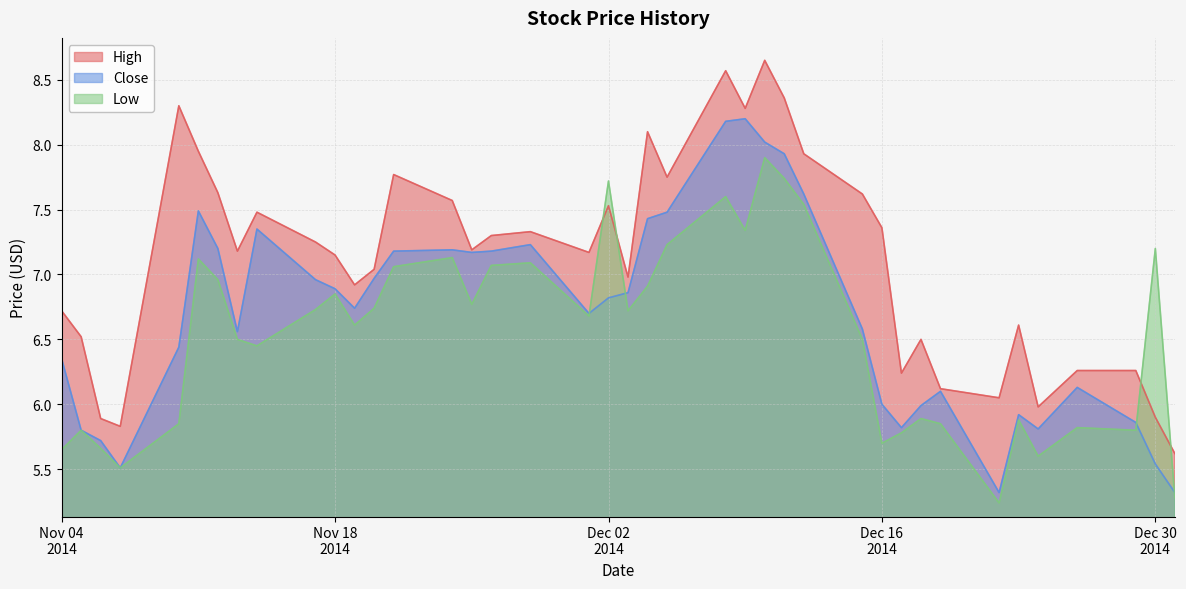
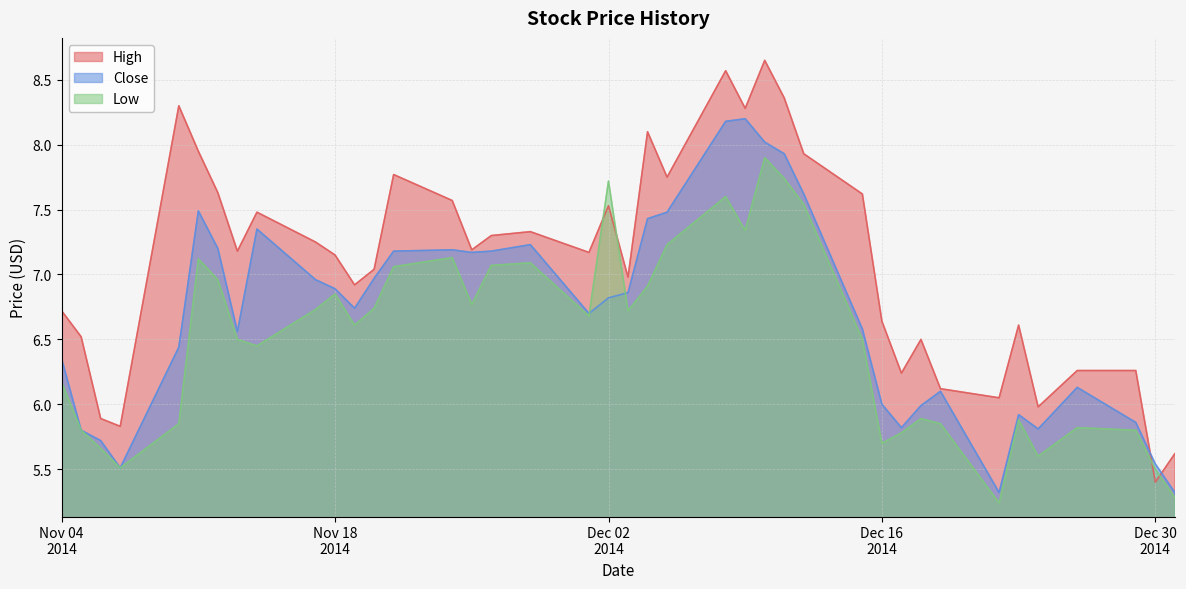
Low, Nov 04 2014: 5.65 -> 6.17
High, Dec 16 2014: 7.36 -> 6.64
High, Dec 30 2014: 5.9 -> 5.4
Low, Dec 30 2014: 7.2 -> 5.5
